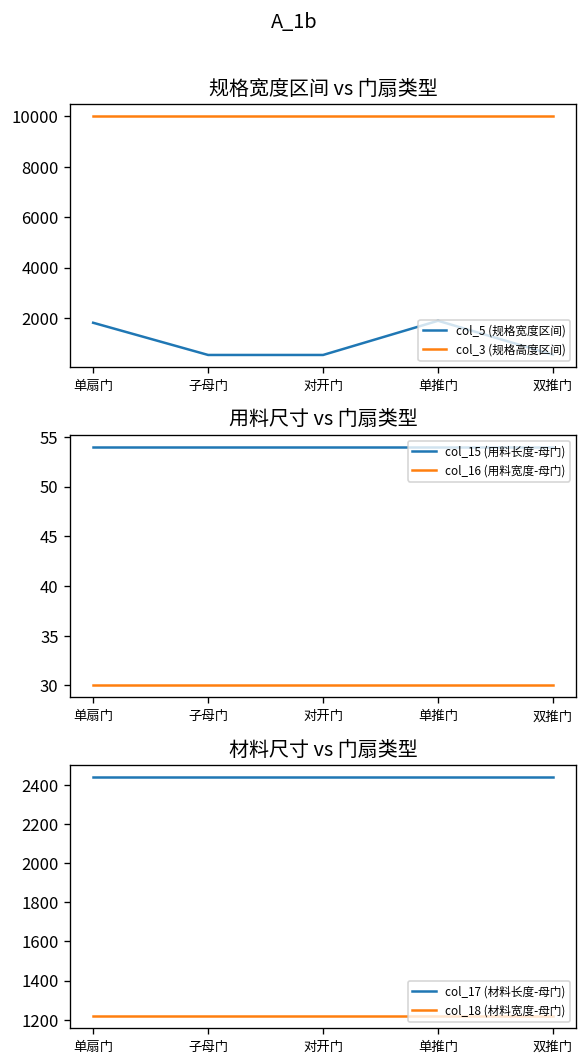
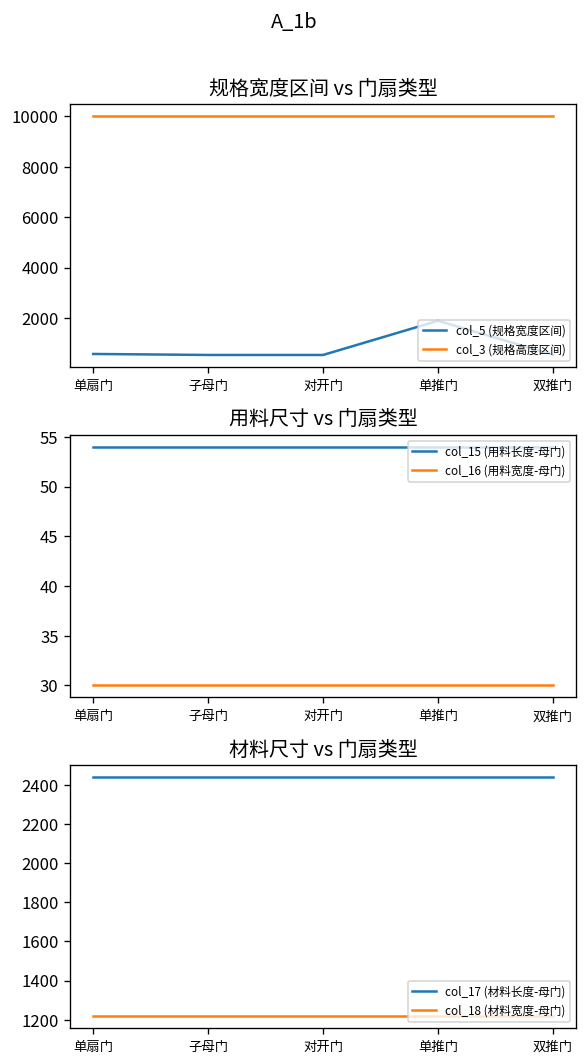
规格宽度区间 vs 门扇类型, col_5 (规格宽度区间), 单扇门: 1800 -> 600
